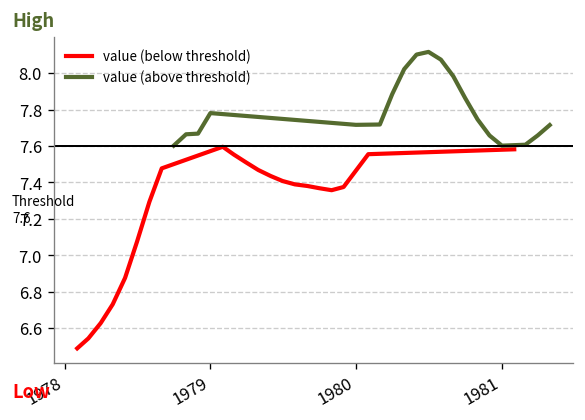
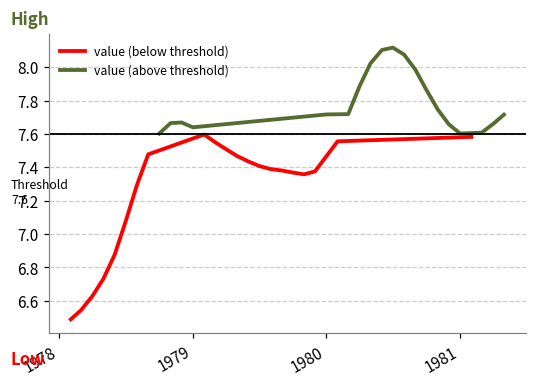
value (above threshold), 1979: 7.78 -> 7.64
